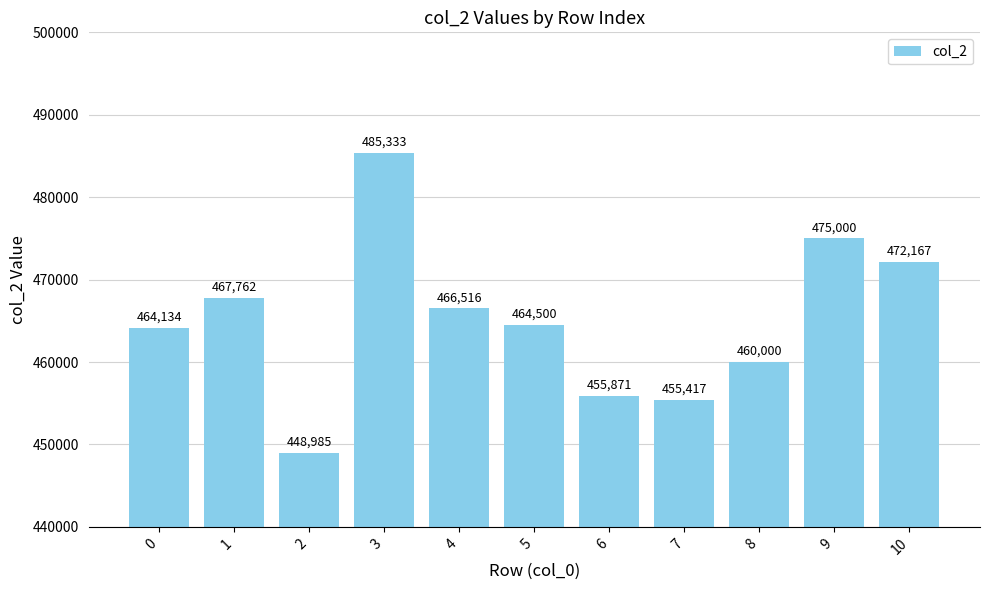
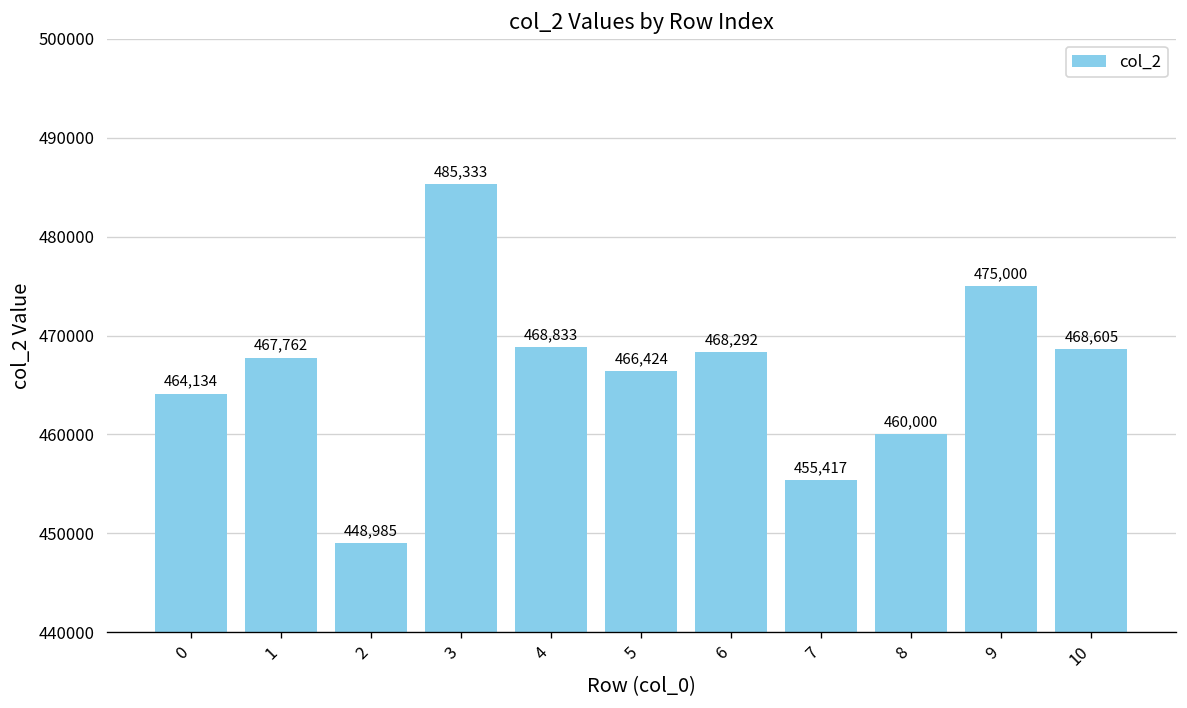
4: 466,516 -> 468,833
5: 464,500 -> 466,424
6: 455,871 -> 468,292
10: 472,167 -> 468,605
